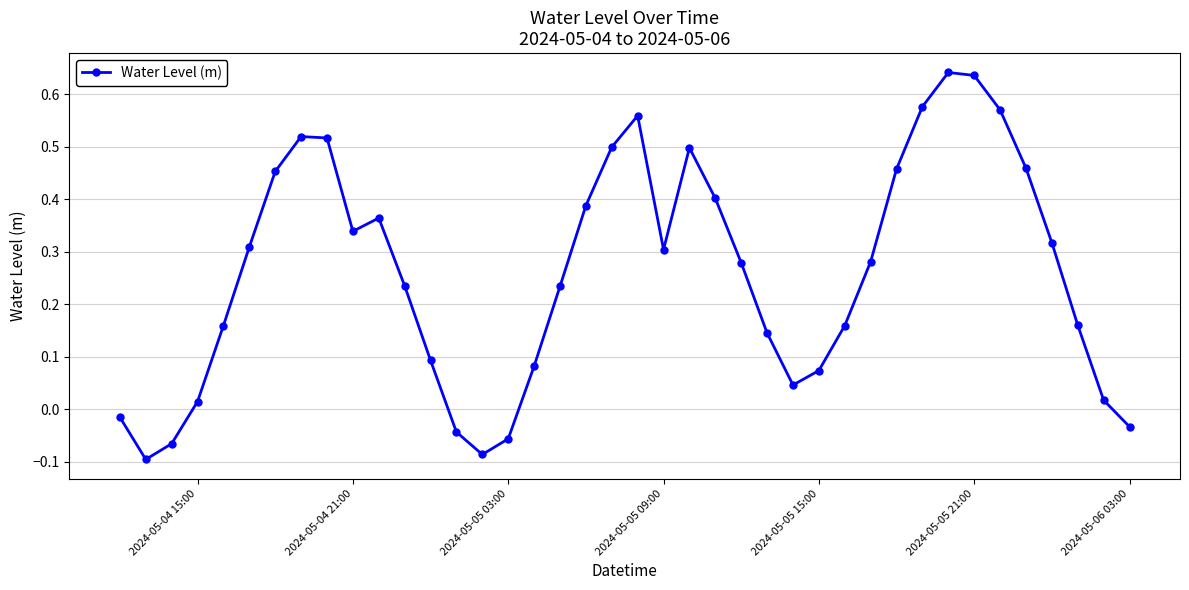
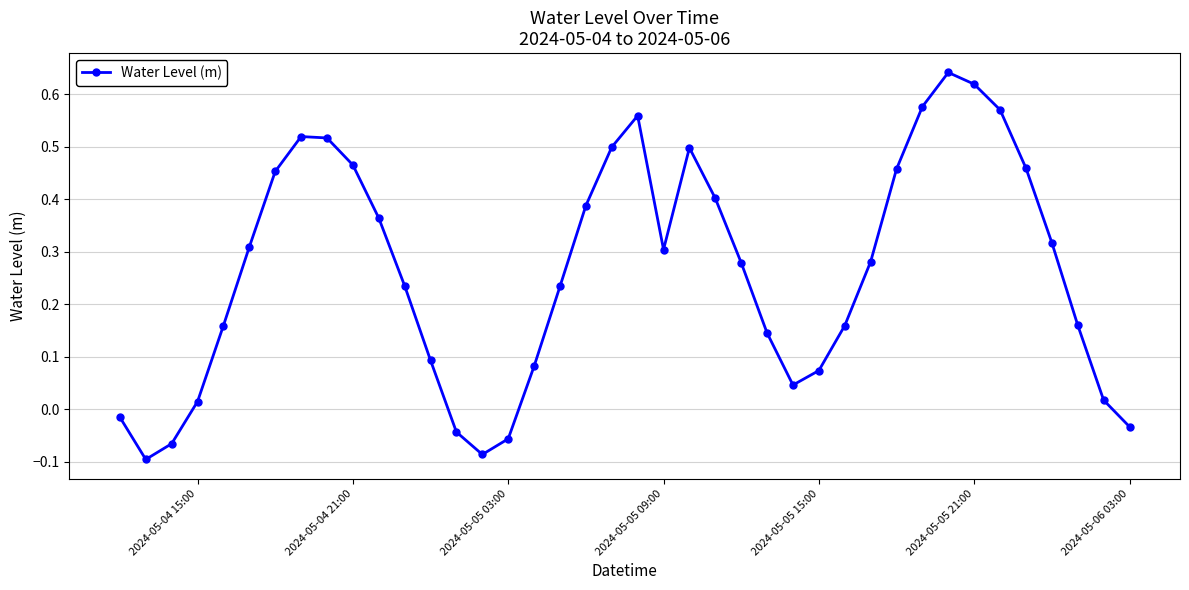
2024-05-04 21:00: 0.34 -> 0.46
2024-05-05 21:00: 0.64 -> 0.62
